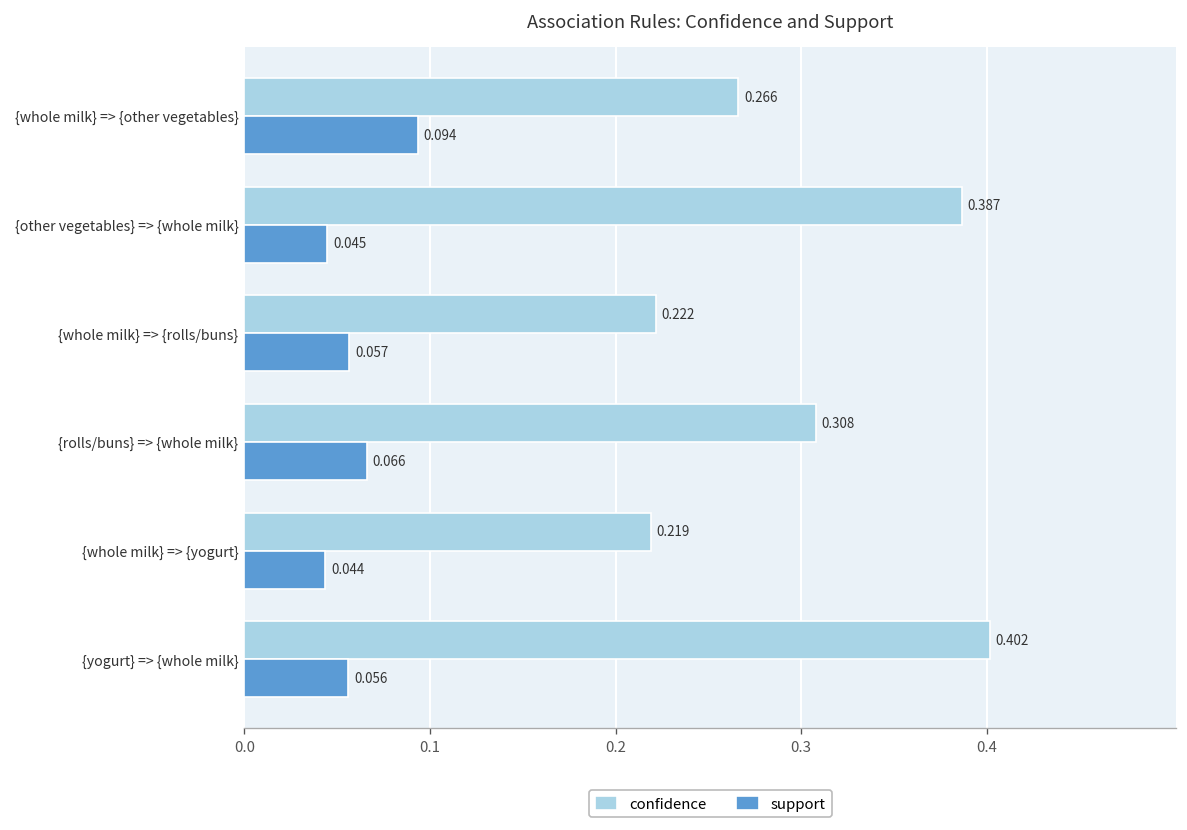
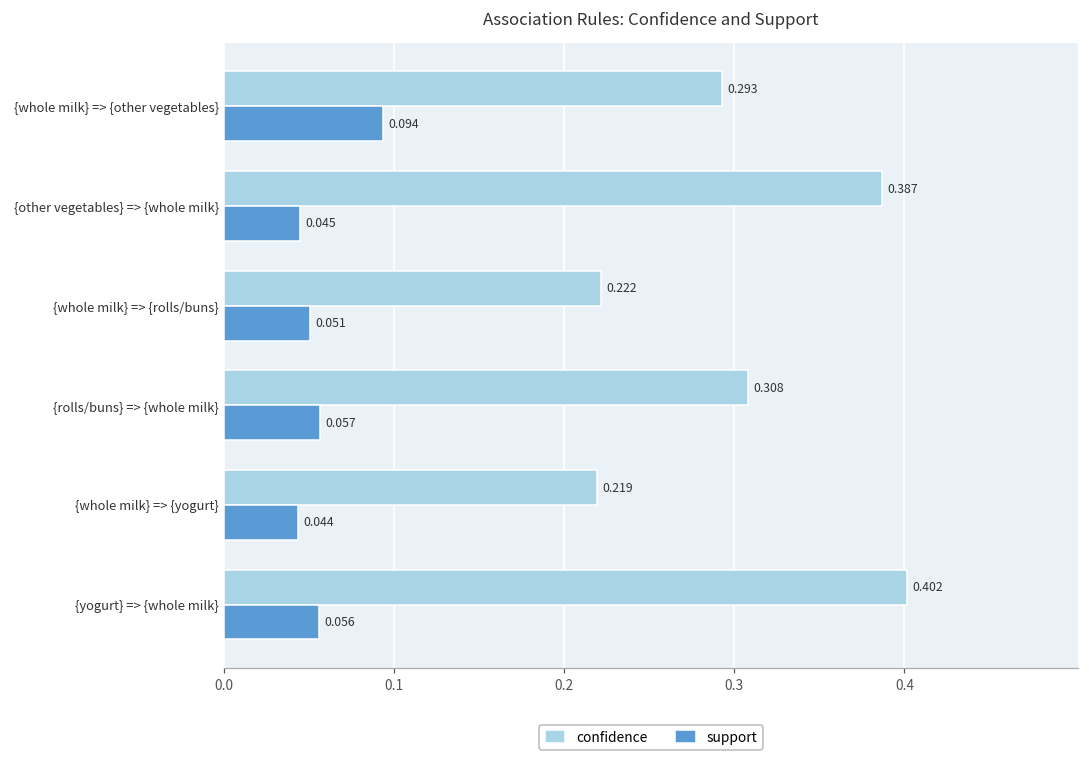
confidence, {whole milk} => {other vegetables}: 0.266 -> 0.293
support, {whole milk} => {rolls/buns}: 0.057 -> 0.051
support, {rolls/buns} => {whole milk}: 0.066 -> 0.057
